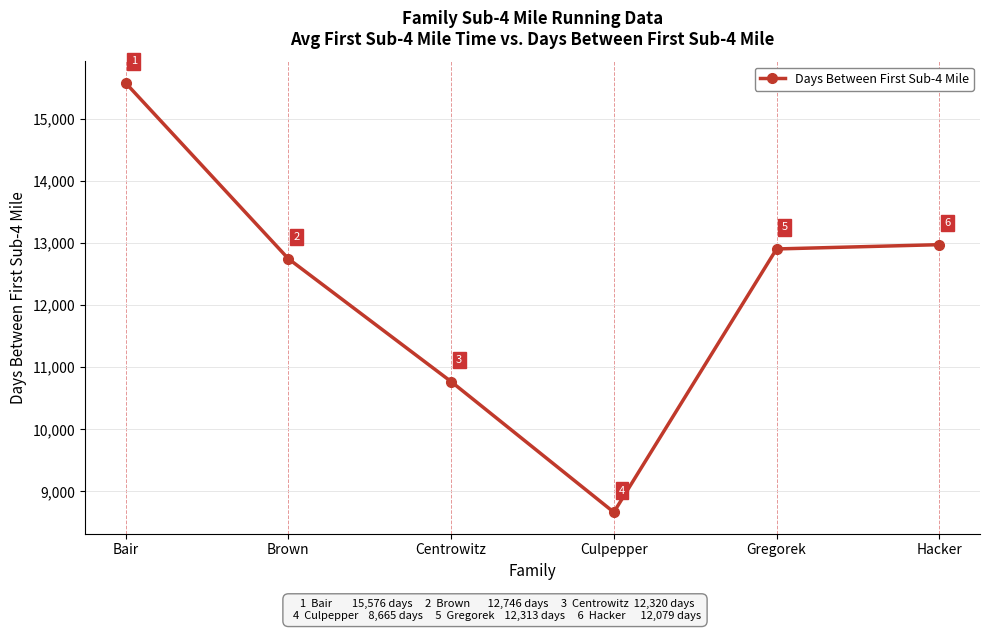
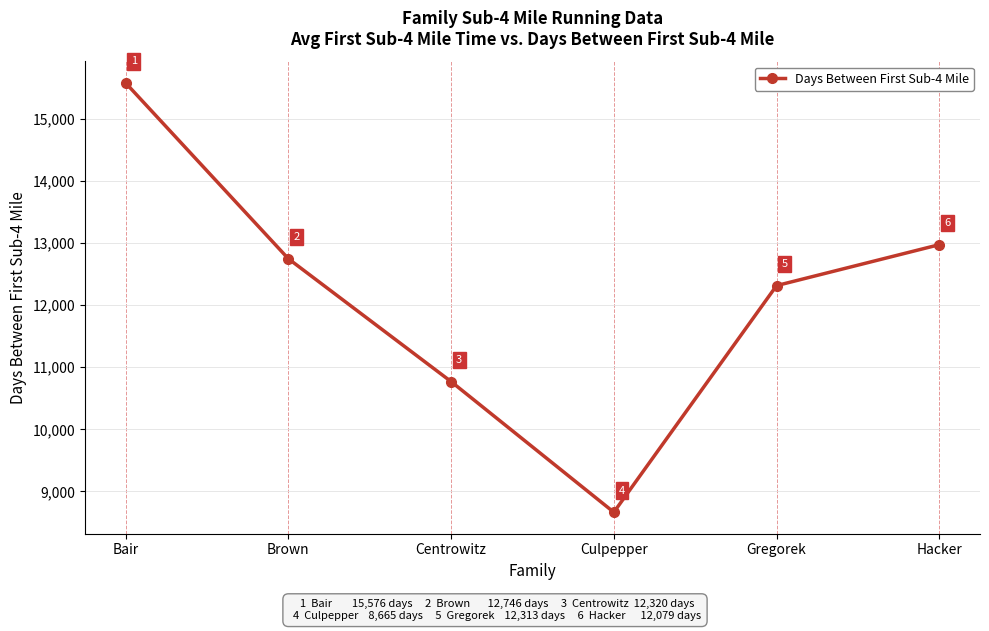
Gregorek: 12,900 -> 12,300
